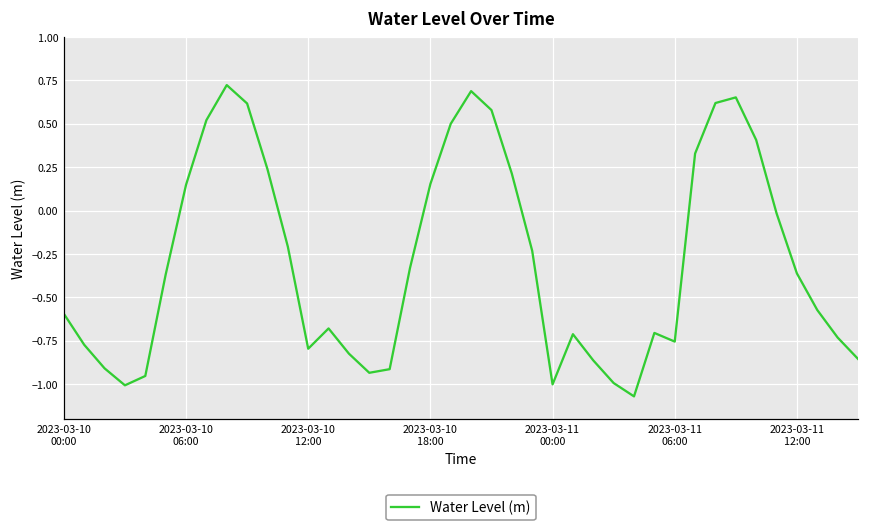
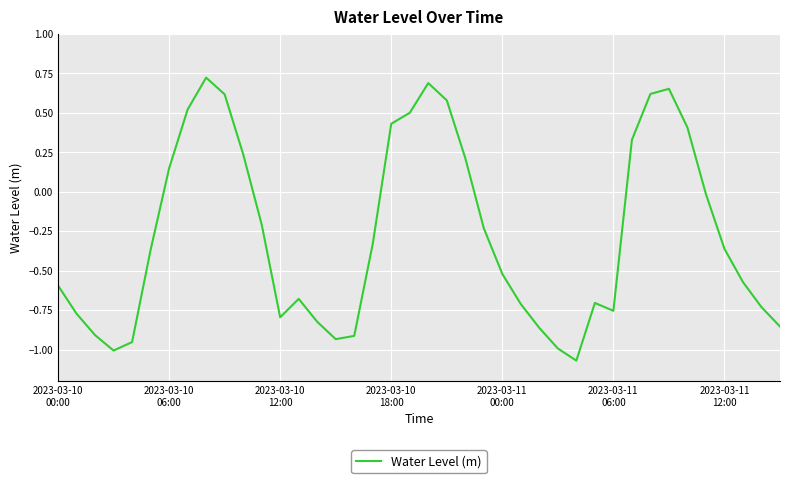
2023-03-10 18:00: 0.15 -> 0.43
2023-03-11 00:00: -1.00 -> -0.52
